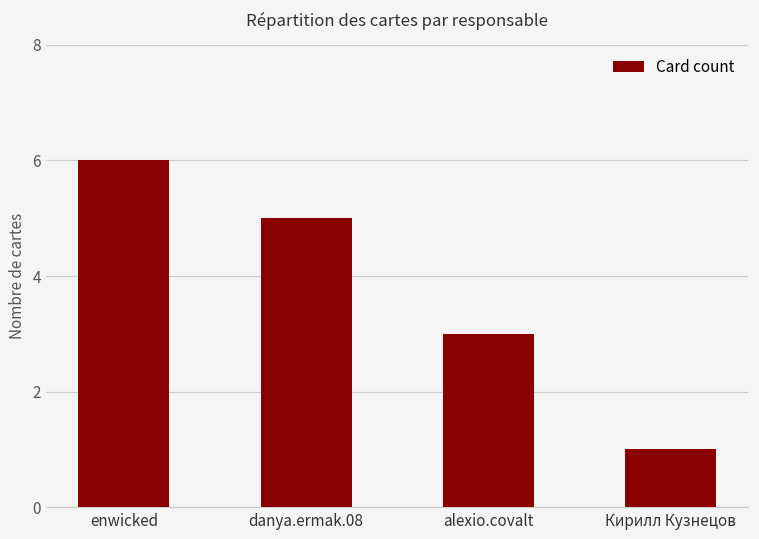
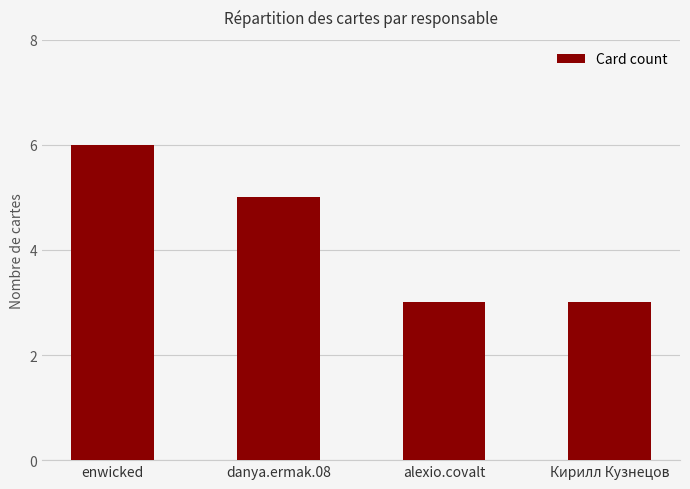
Кирилл Кузнецов: 1 -> 3
